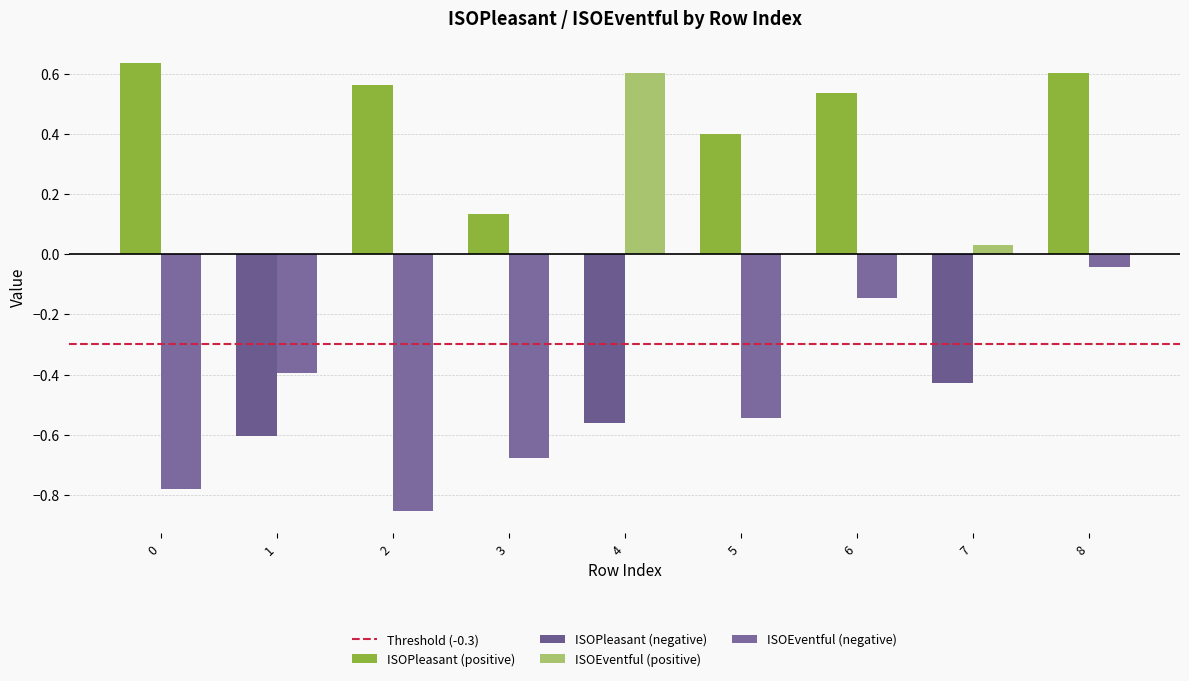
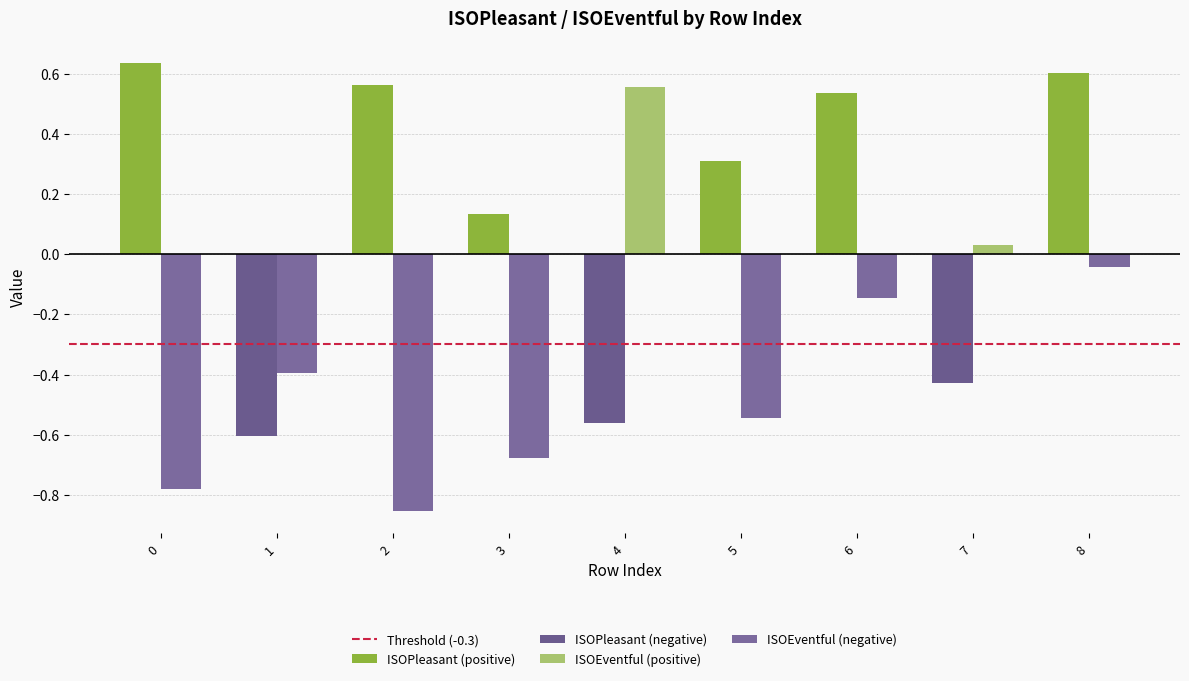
ISOEventful (positive), 4: 0.60 -> 0.56
ISOPleasant (positive), 5: 0.40 -> 0.31
